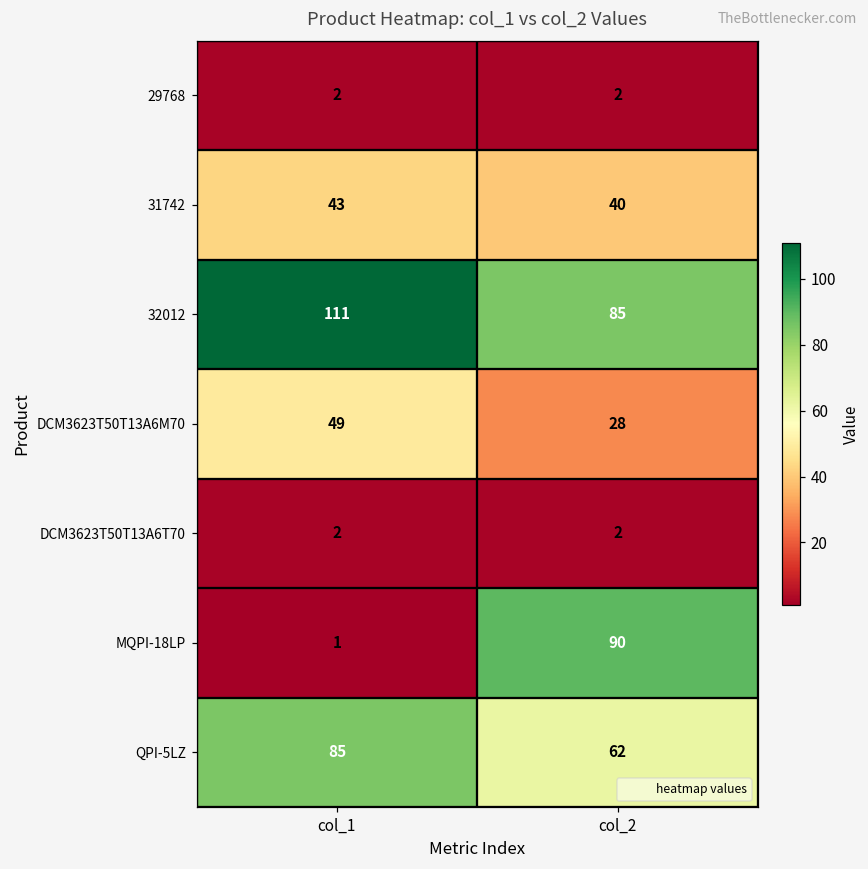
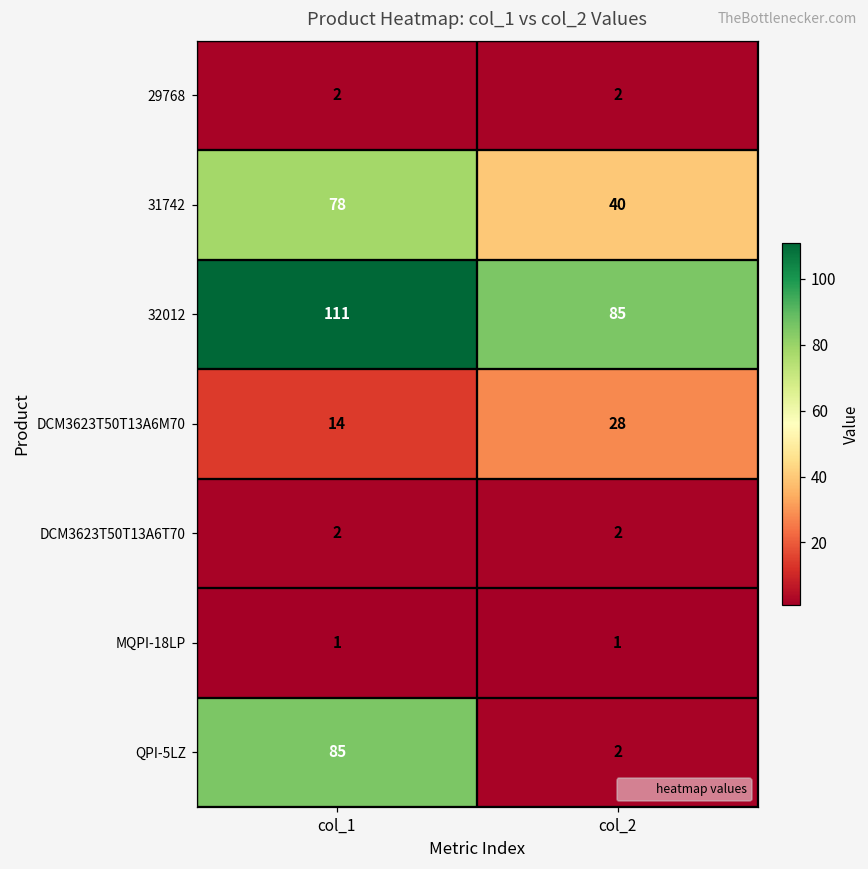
31742, col_1: 43 -> 78
DCM3623T50T13A6M70, col_1: 49 -> 14
MQPI-18LP, col_2: 90 -> 1
QPI-5LZ, col_2: 62 -> 2
